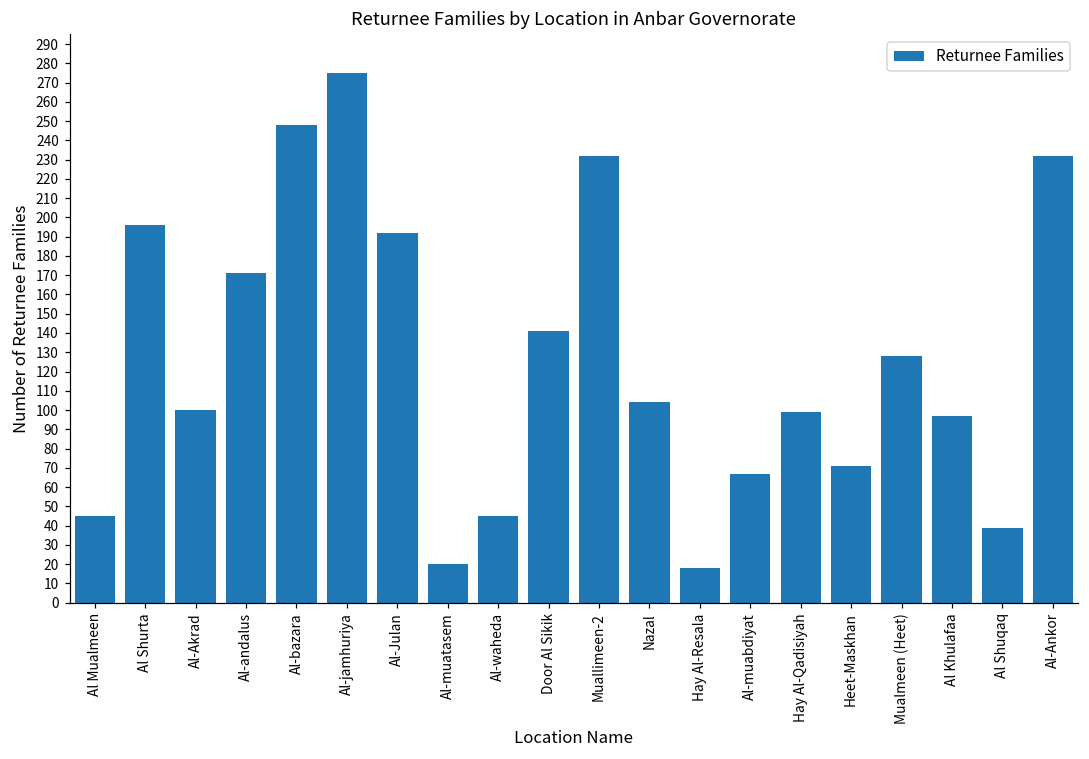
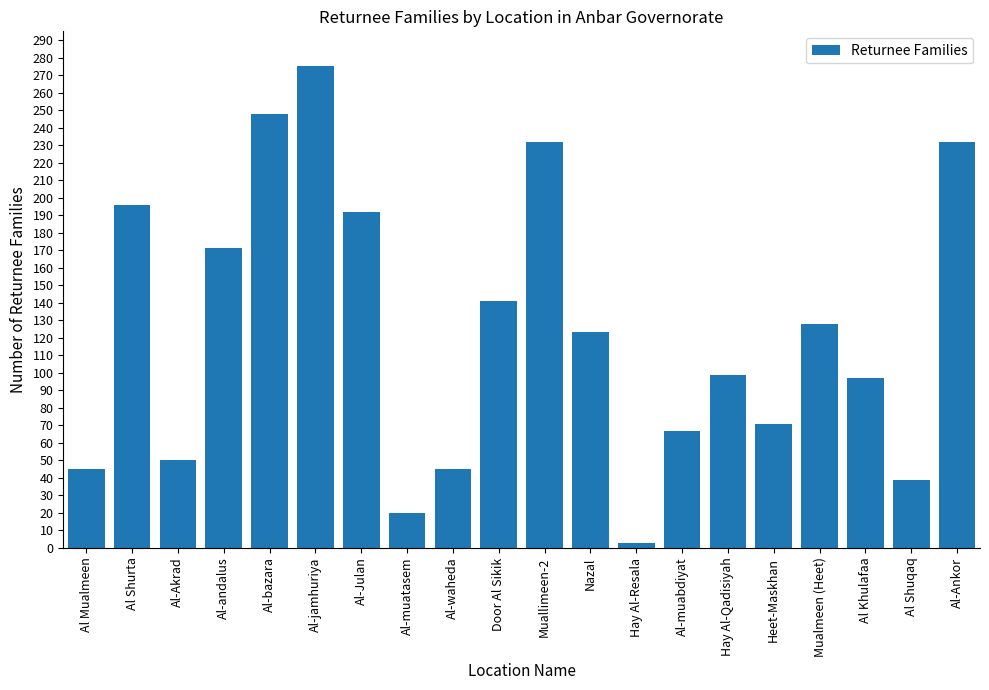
Al-Akrad: 100 -> 50
Nazal: 104 -> 123
Hay Al-Resala: 18 -> 3
